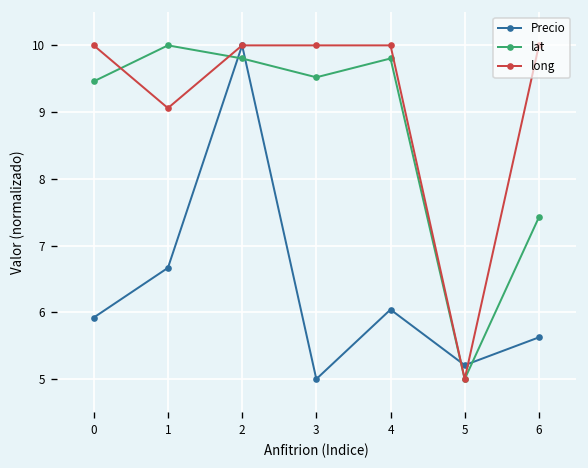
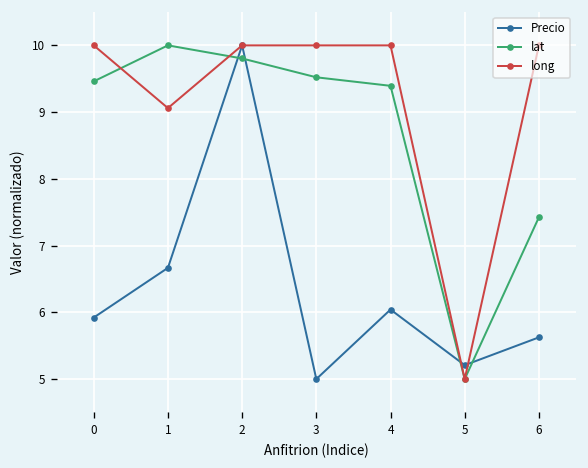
lat, 4: 9.8 -> 9.4
